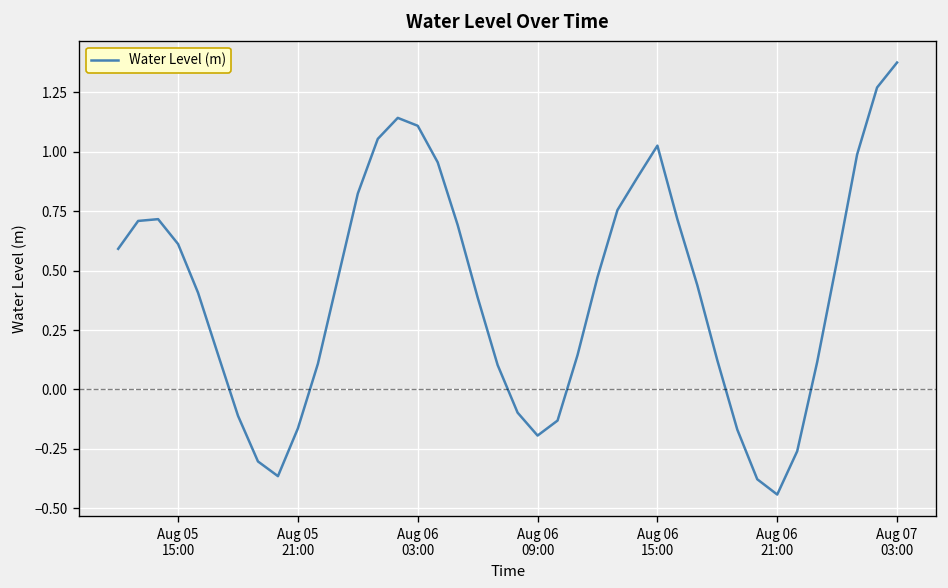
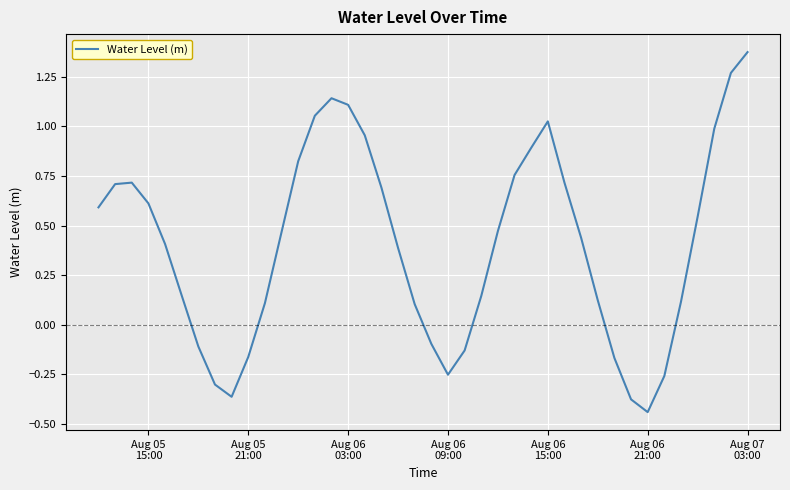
Aug 06 09:00: -0.19 -> -0.25
